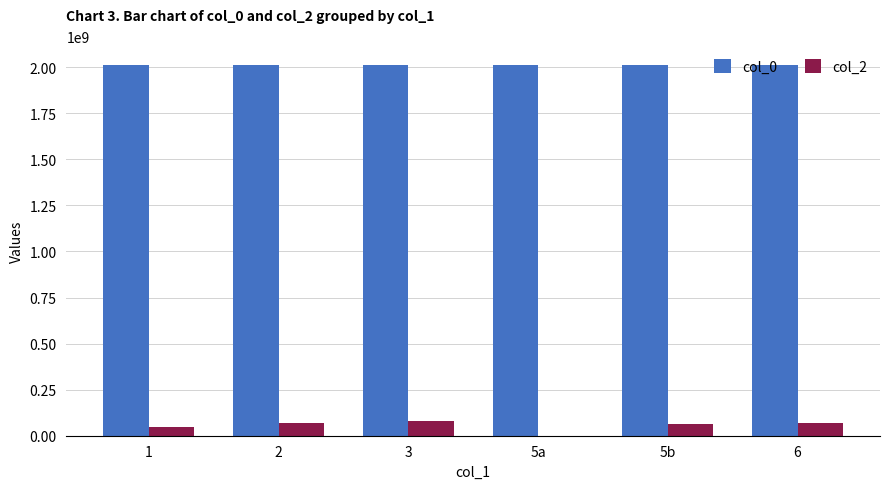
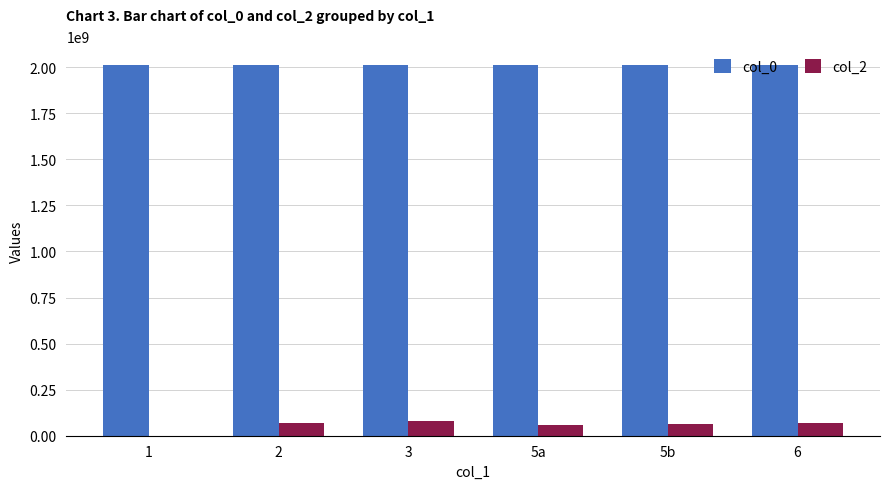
col_2, 1: 40000000 -> 0
col_2, 5a: 0 -> 60000000
